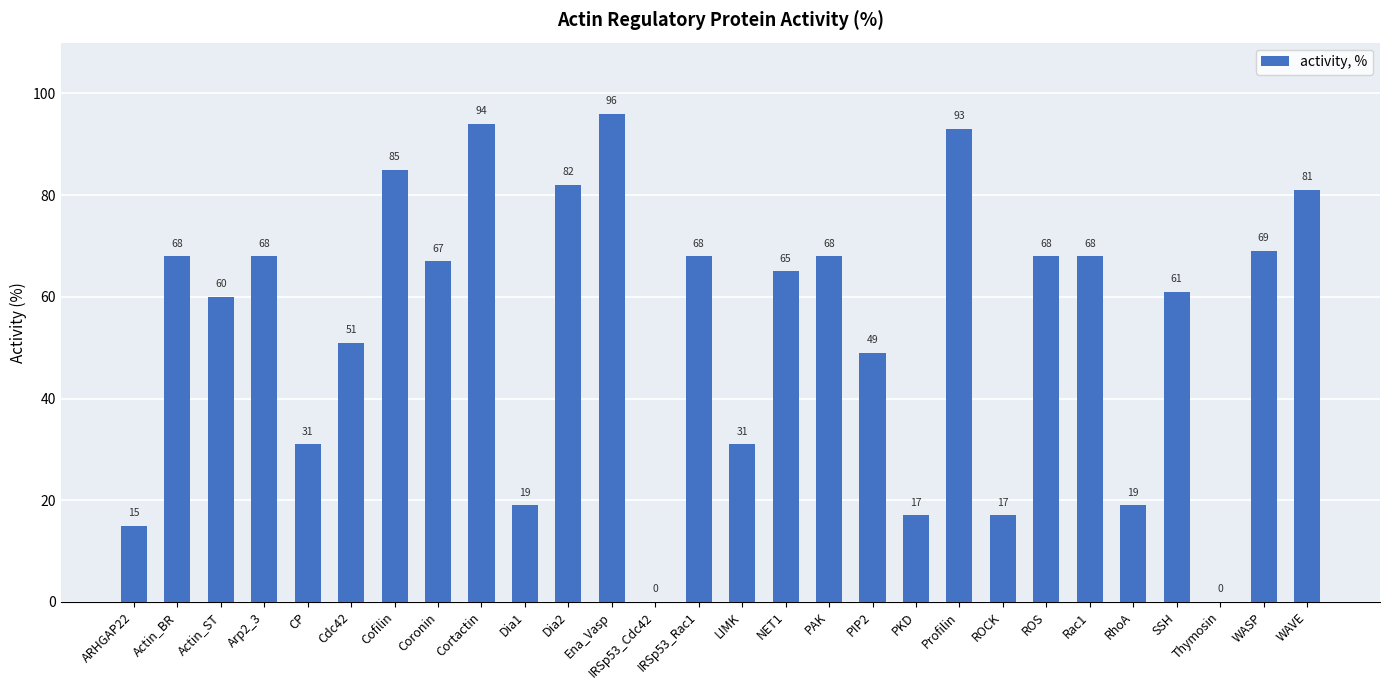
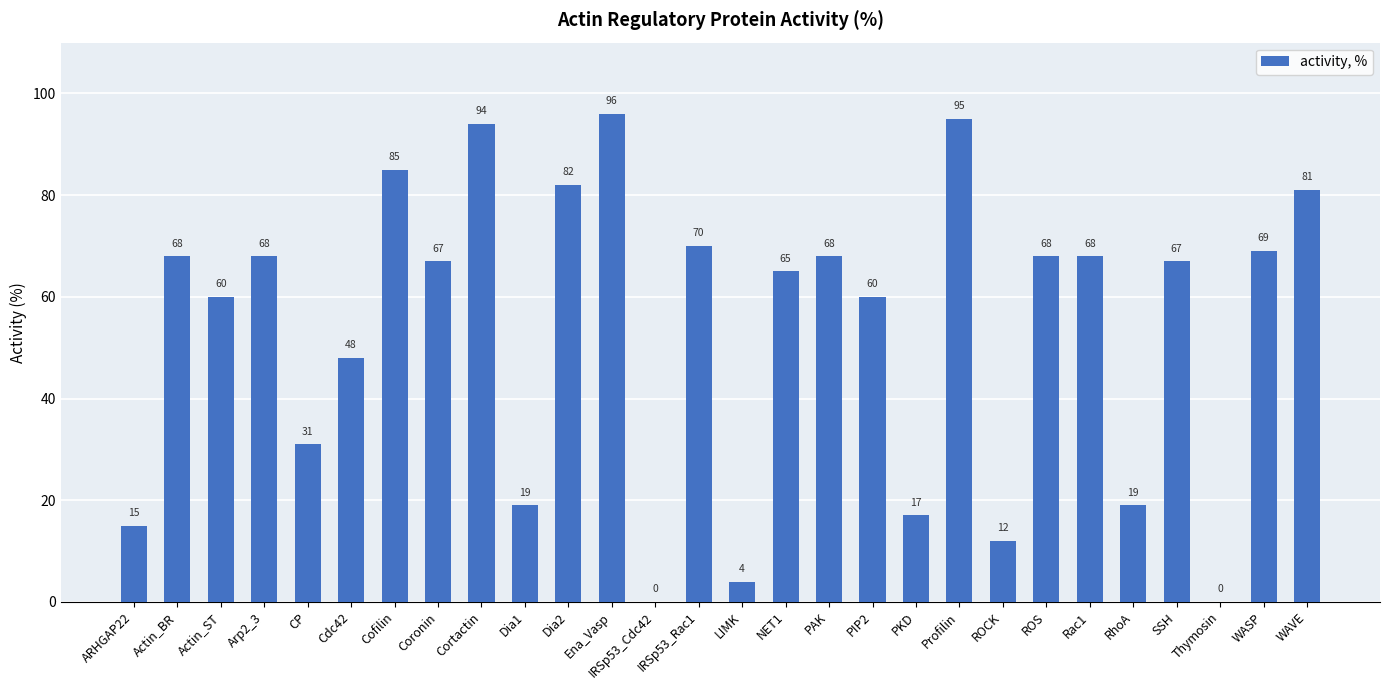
Cdc42: 51 -> 48
IRSp53_Rac1: 68 -> 70
LIMK: 31 -> 4
PIP2: 49 -> 60
Profilin: 93 -> 95
ROCK: 17 -> 12
SSH: 61 -> 67
